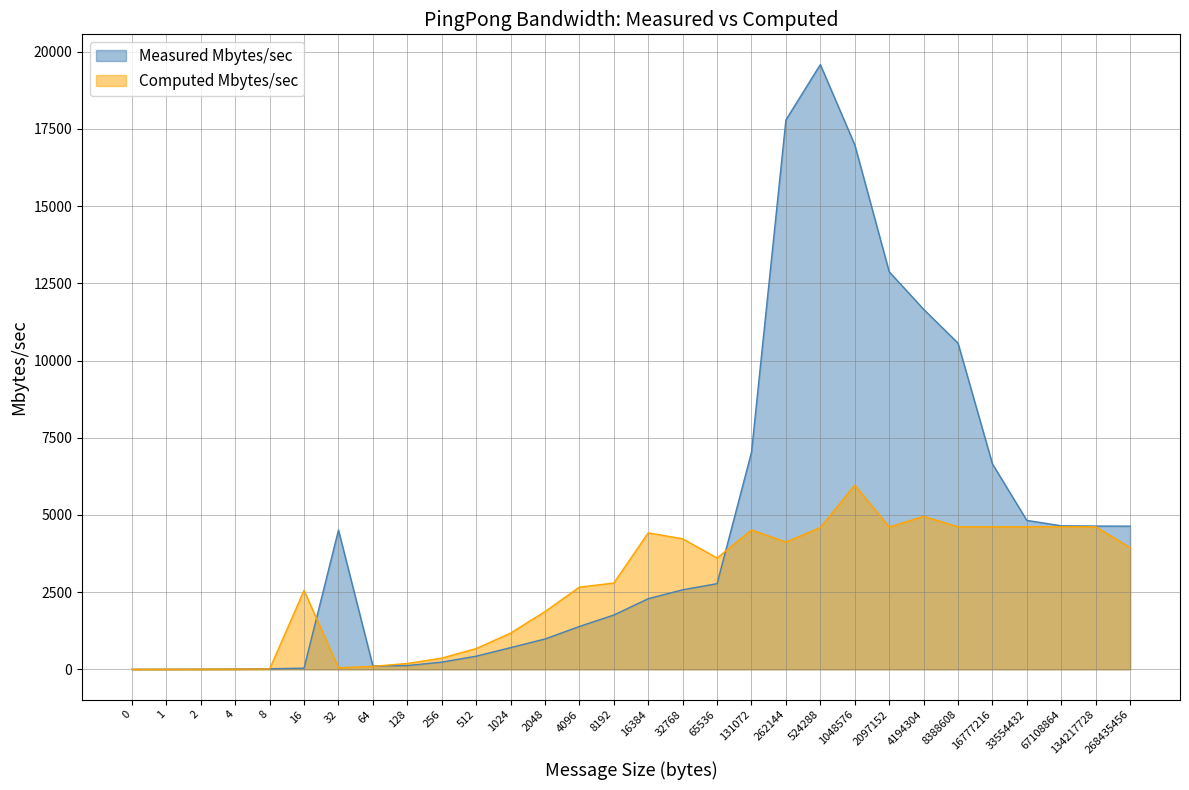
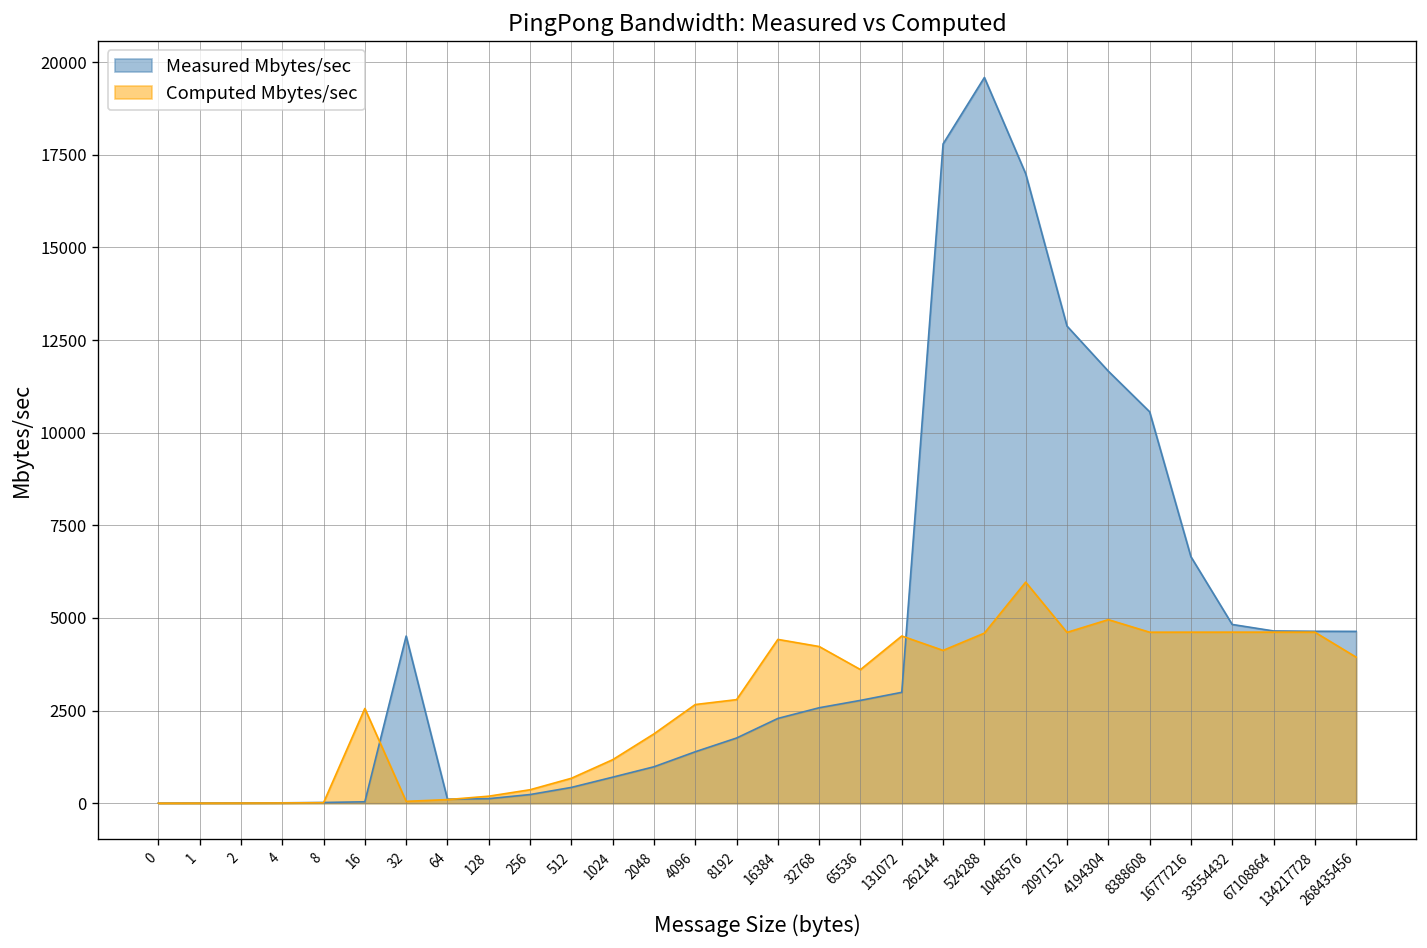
Measured Mbytes/sec, 131072: 7000 -> 3000
